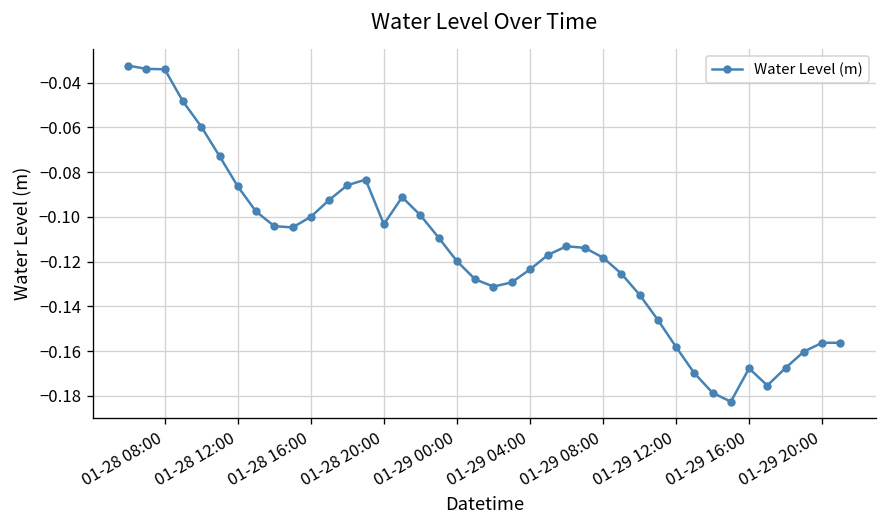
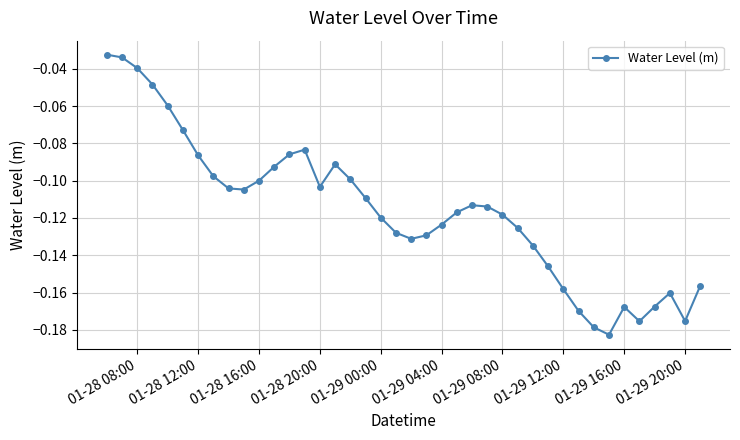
01-28 08:00: -0.034 -> -0.040
01-29 20:00: -0.156 -> -0.175
